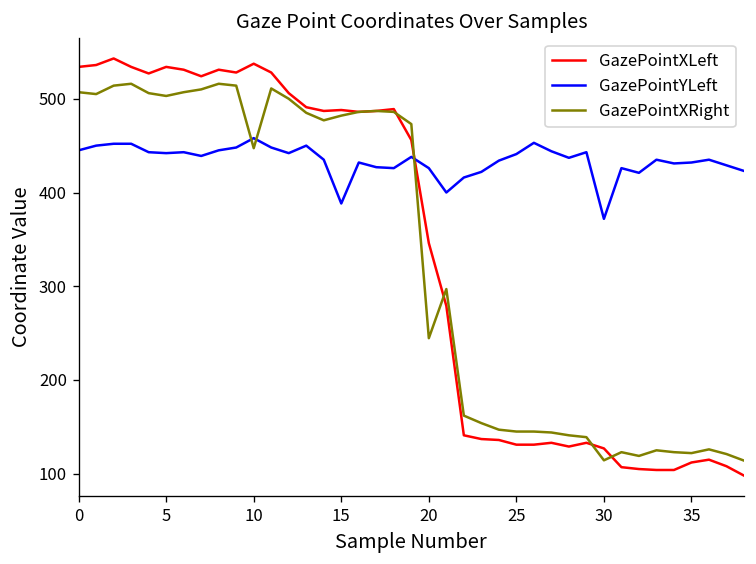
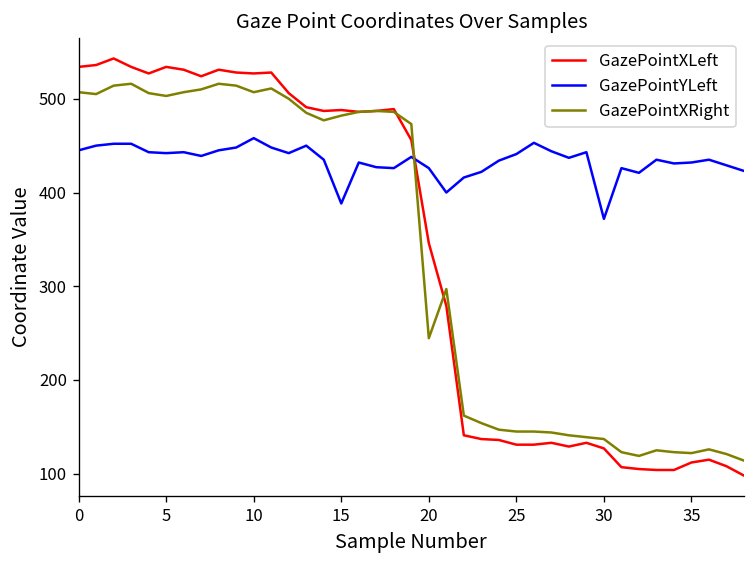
GazePointXLeft, 10: 540 -> 530
GazePointXRight, 10: 450 -> 510
GazePointXRight, 30: 110 -> 140
